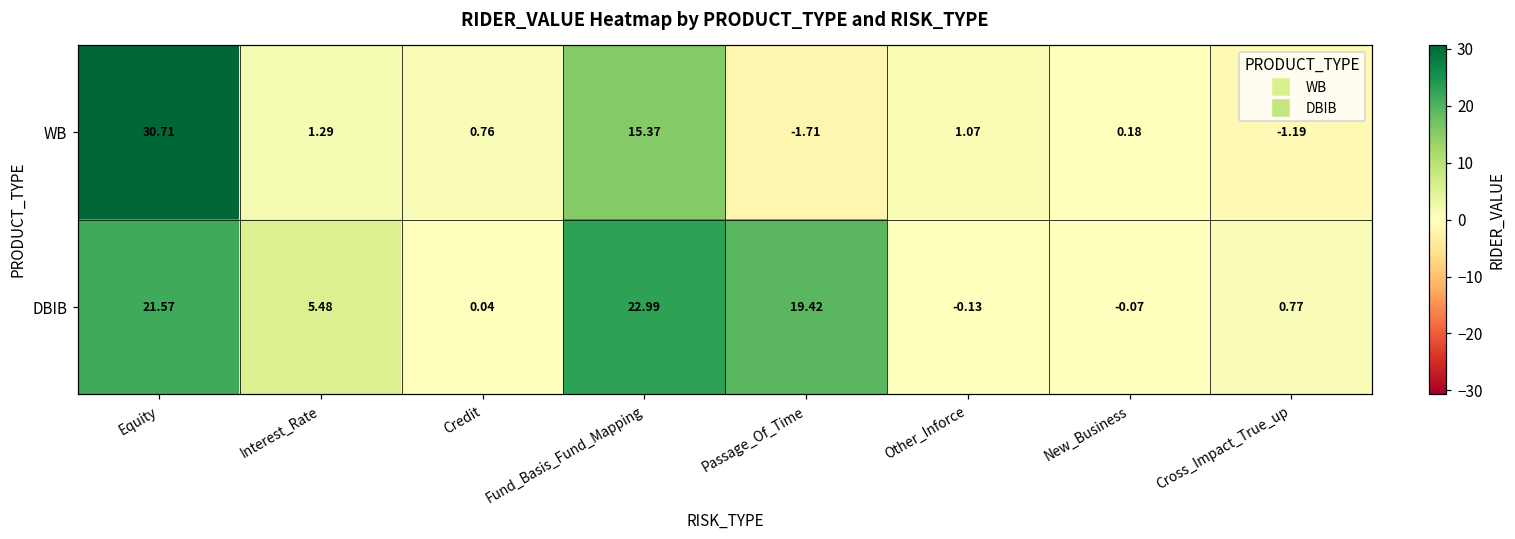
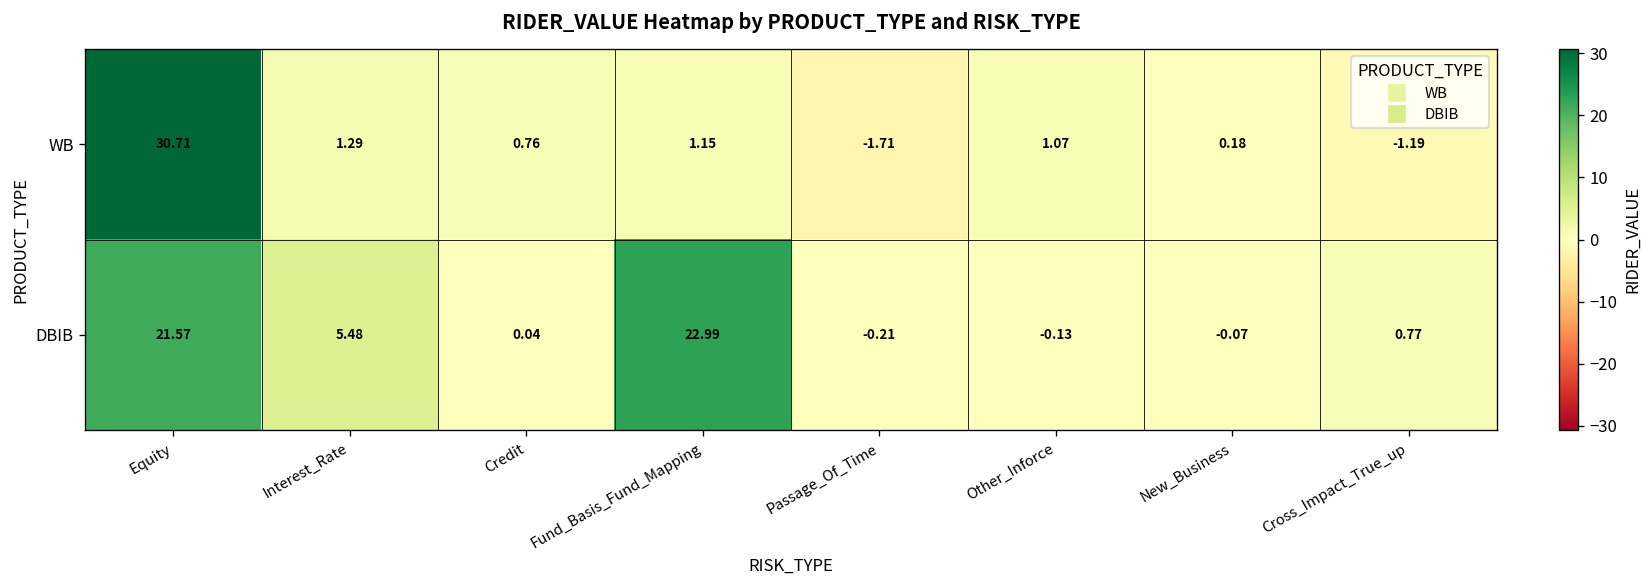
WB, Fund_Basis_Fund_Mapping: 15.37 -> 1.15
DBIB, Passage_Of_Time: 19.42 -> -0.21
